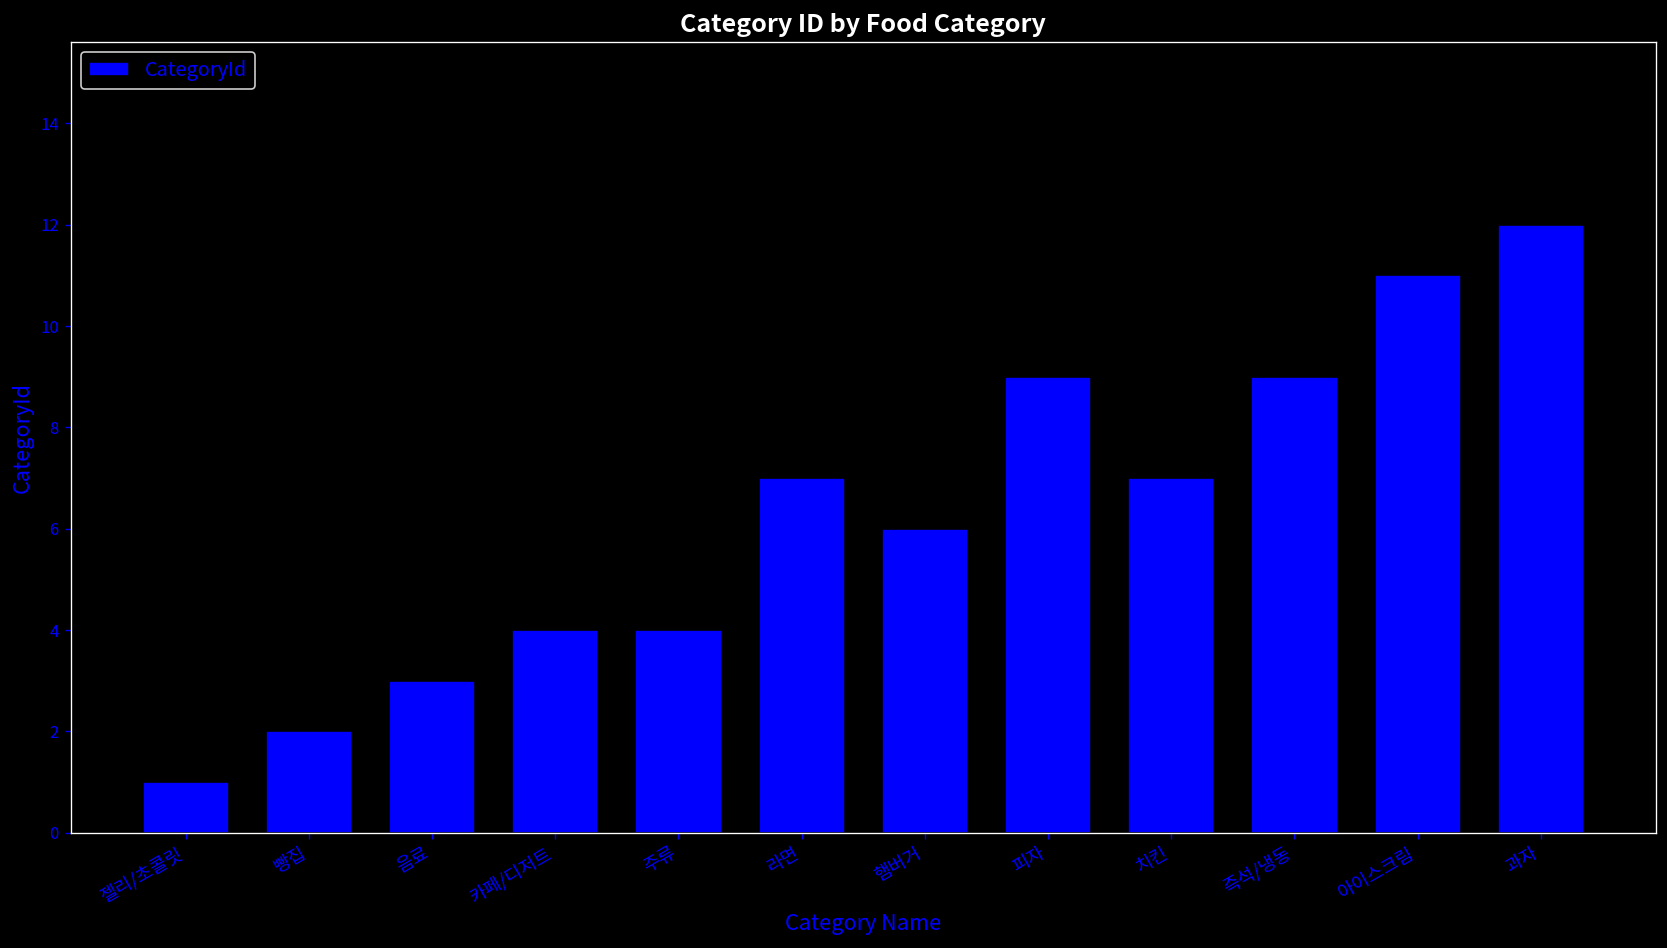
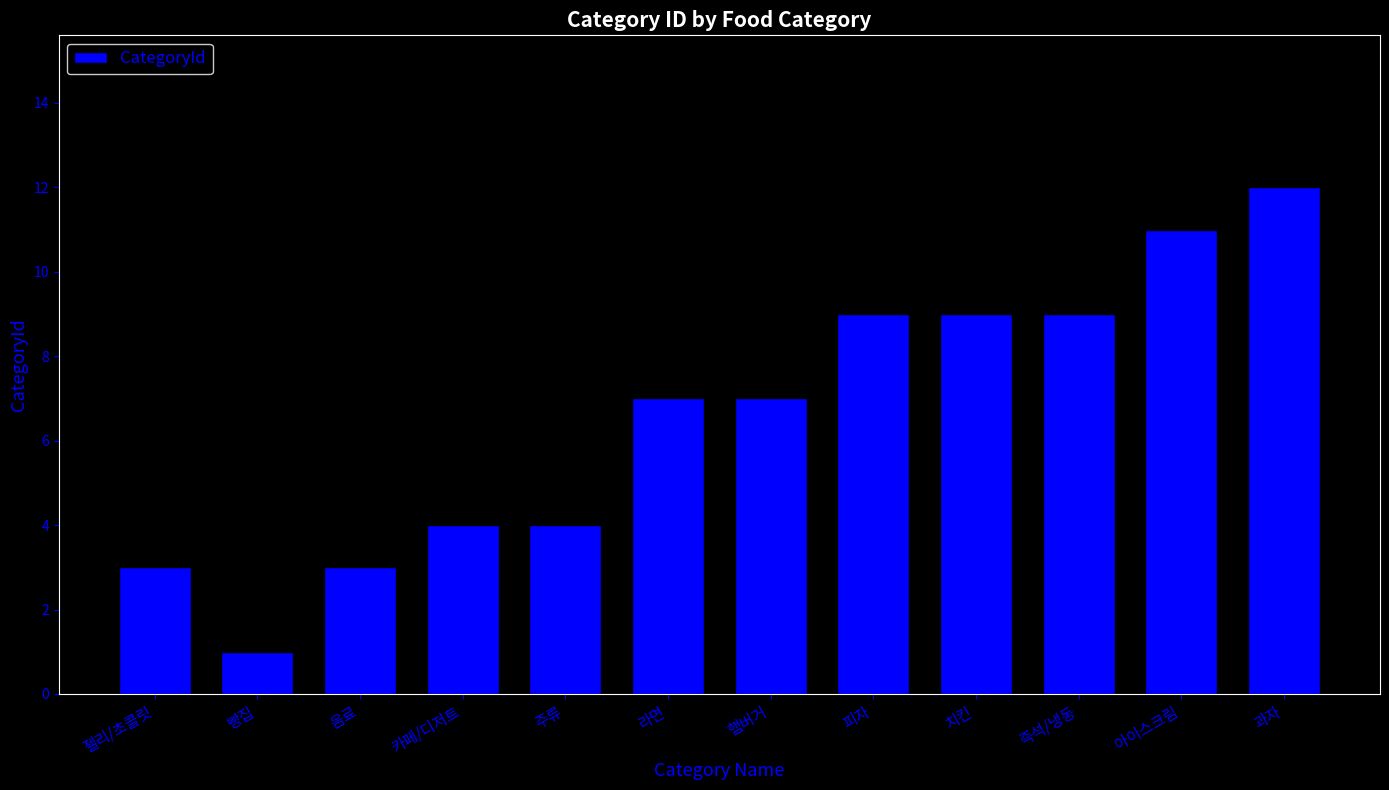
젤리/초콜릿: 1 -> 3
빵집: 2 -> 1
햄버거: 6 -> 7
치킨: 7 -> 9
